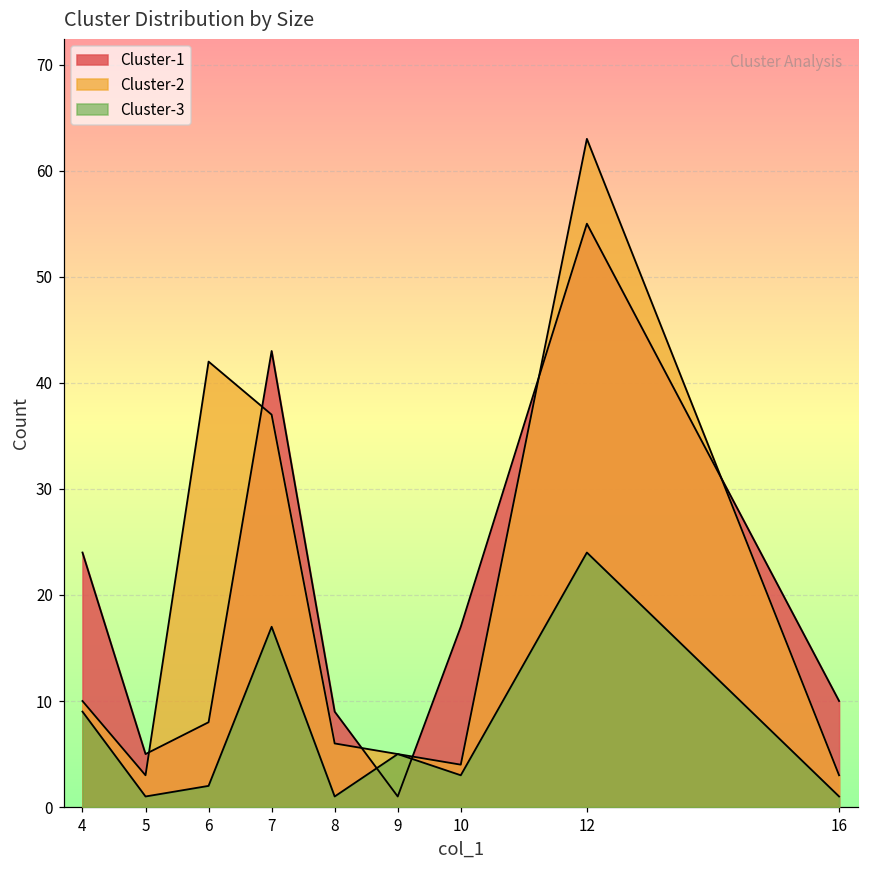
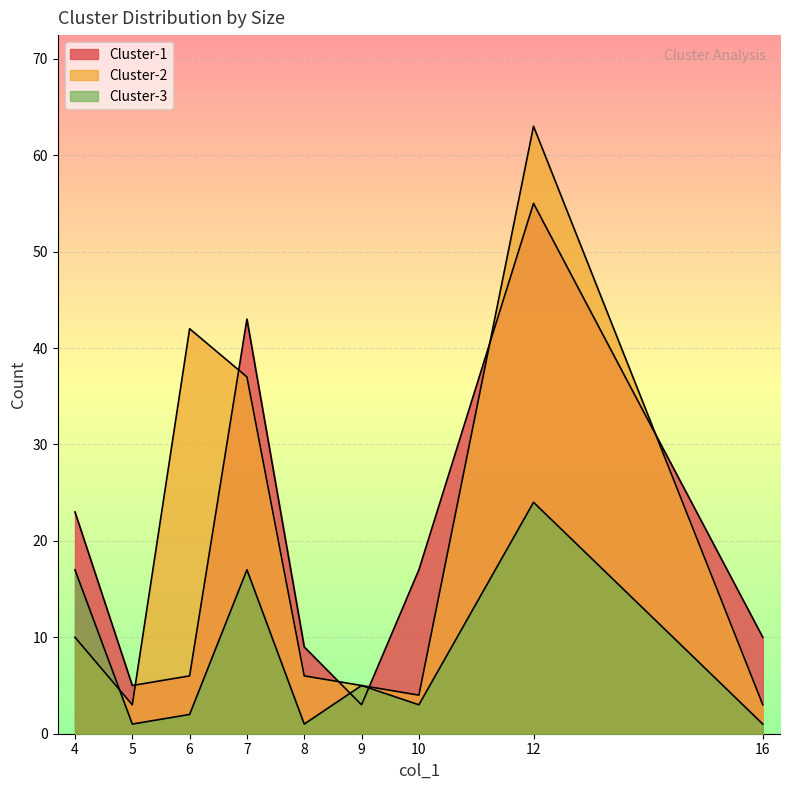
Cluster-1, 4: 24 -> 23
Cluster-3, 4: 9 -> 17
Cluster-1, 6: 8 -> 6
Cluster-1, 9: 1 -> 3
